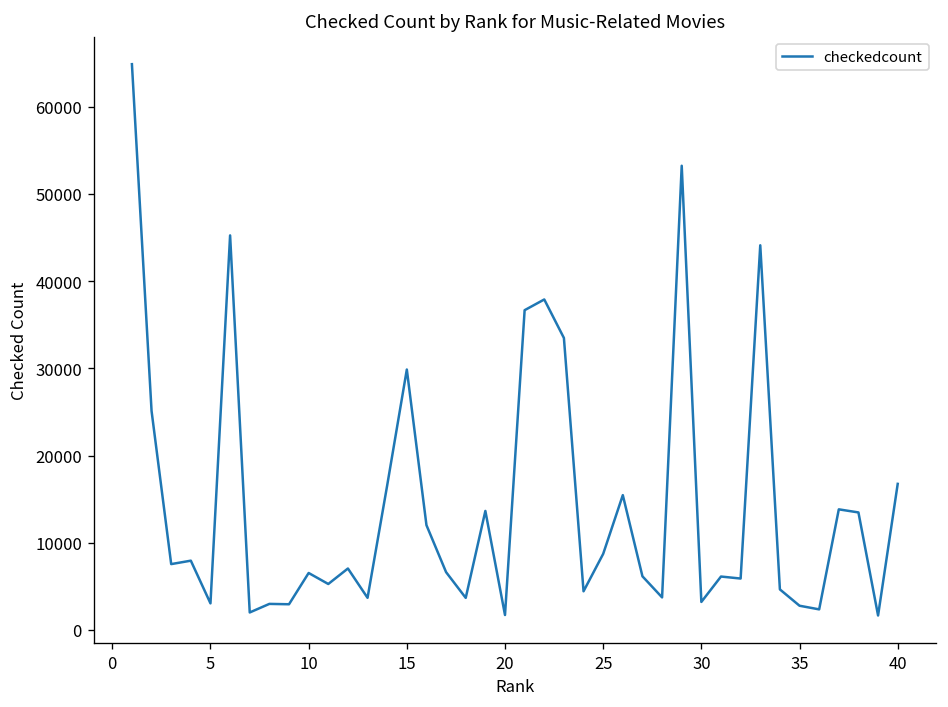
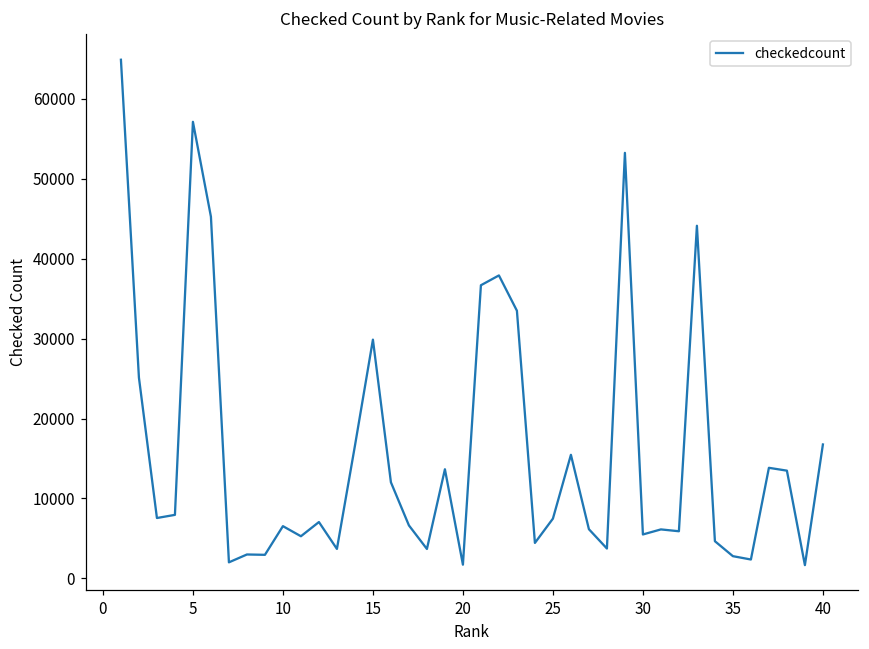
5: 3000 -> 57000
25: 9000 -> 7000
30: 3000 -> 5000
